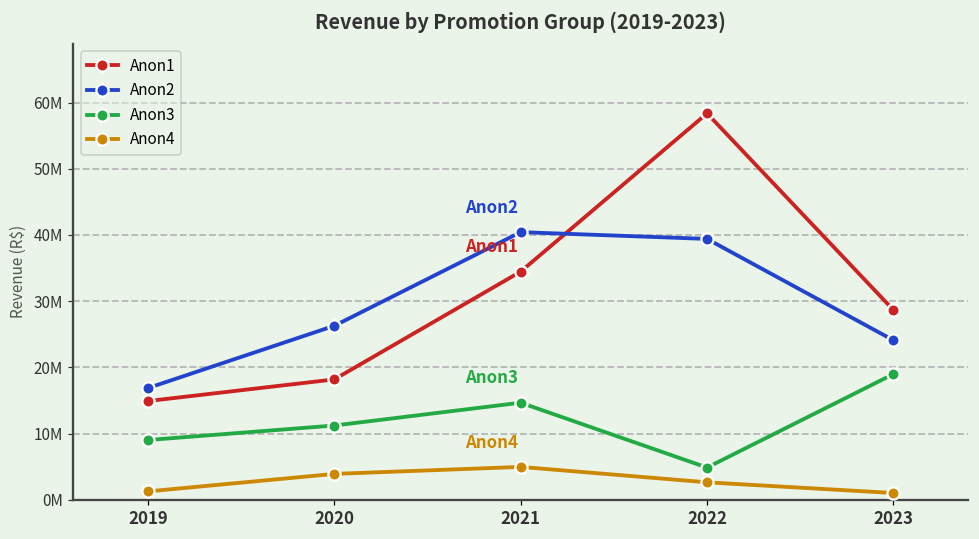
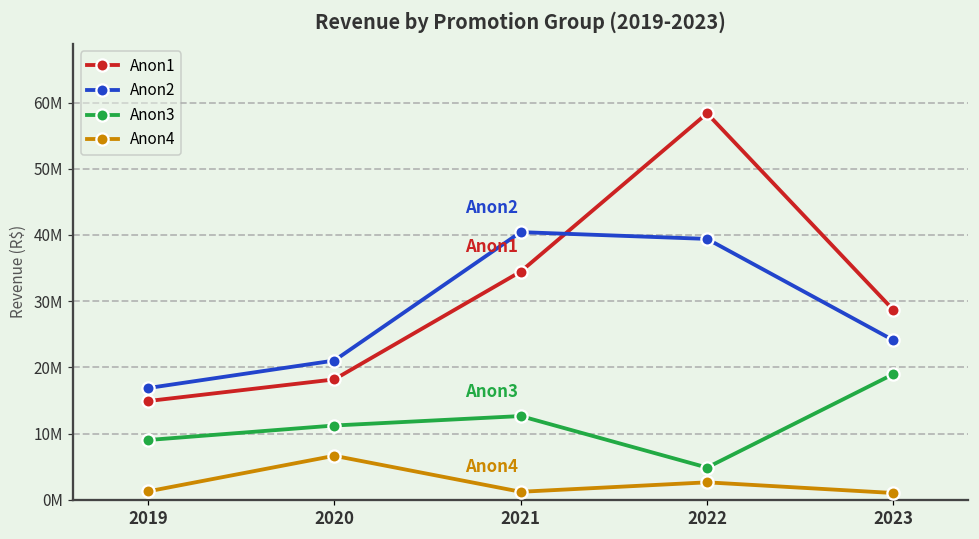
Anon2, 2020: 26000000 -> 21000000
Anon4, 2020: 4000000 -> 7000000
Anon3, 2021: 15000000 -> 13000000
Anon4, 2021: 5000000 -> 1000000
